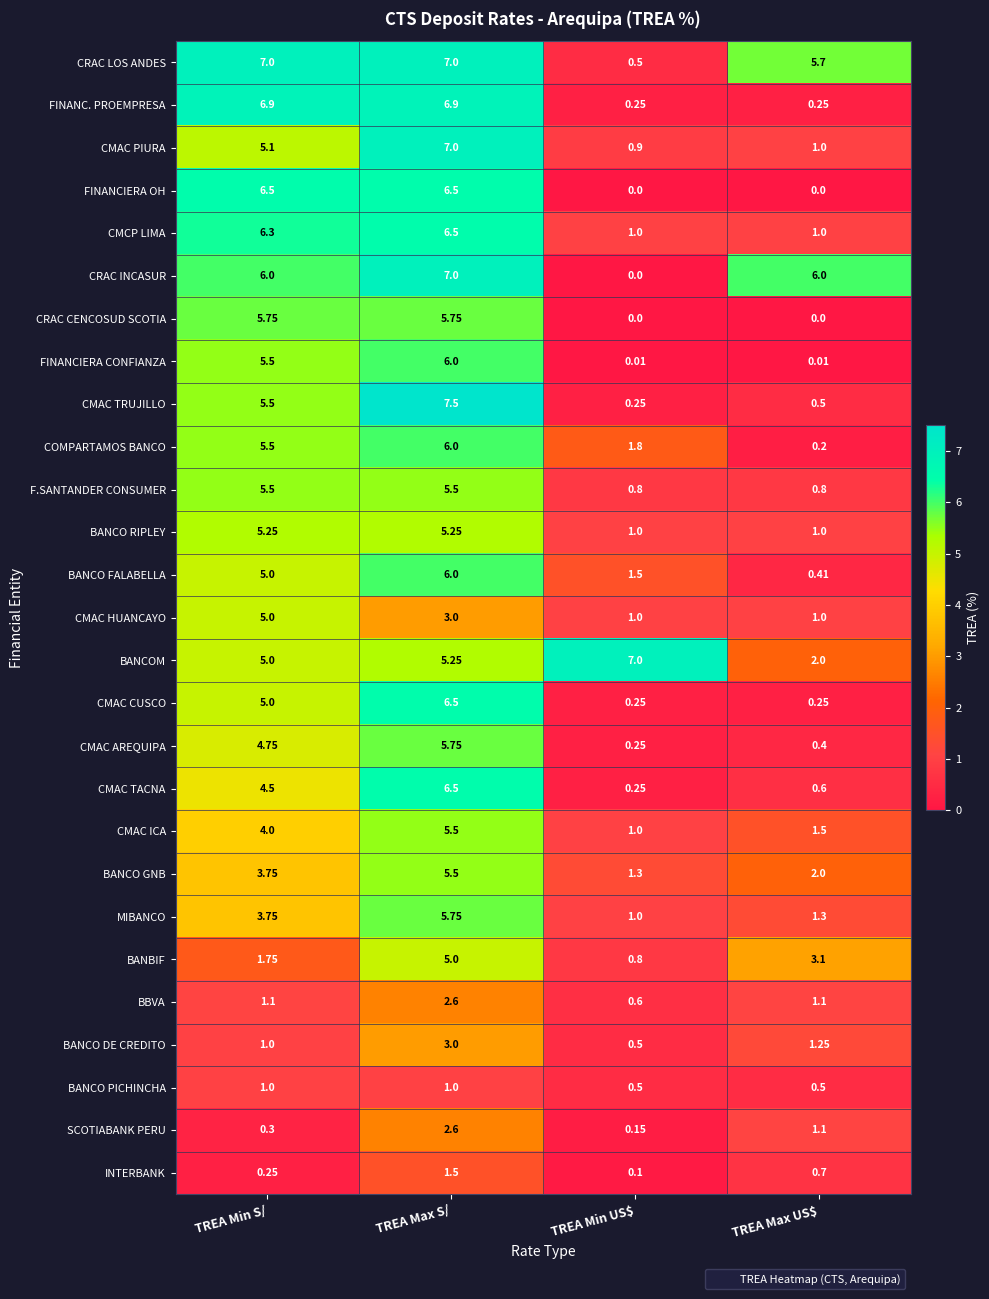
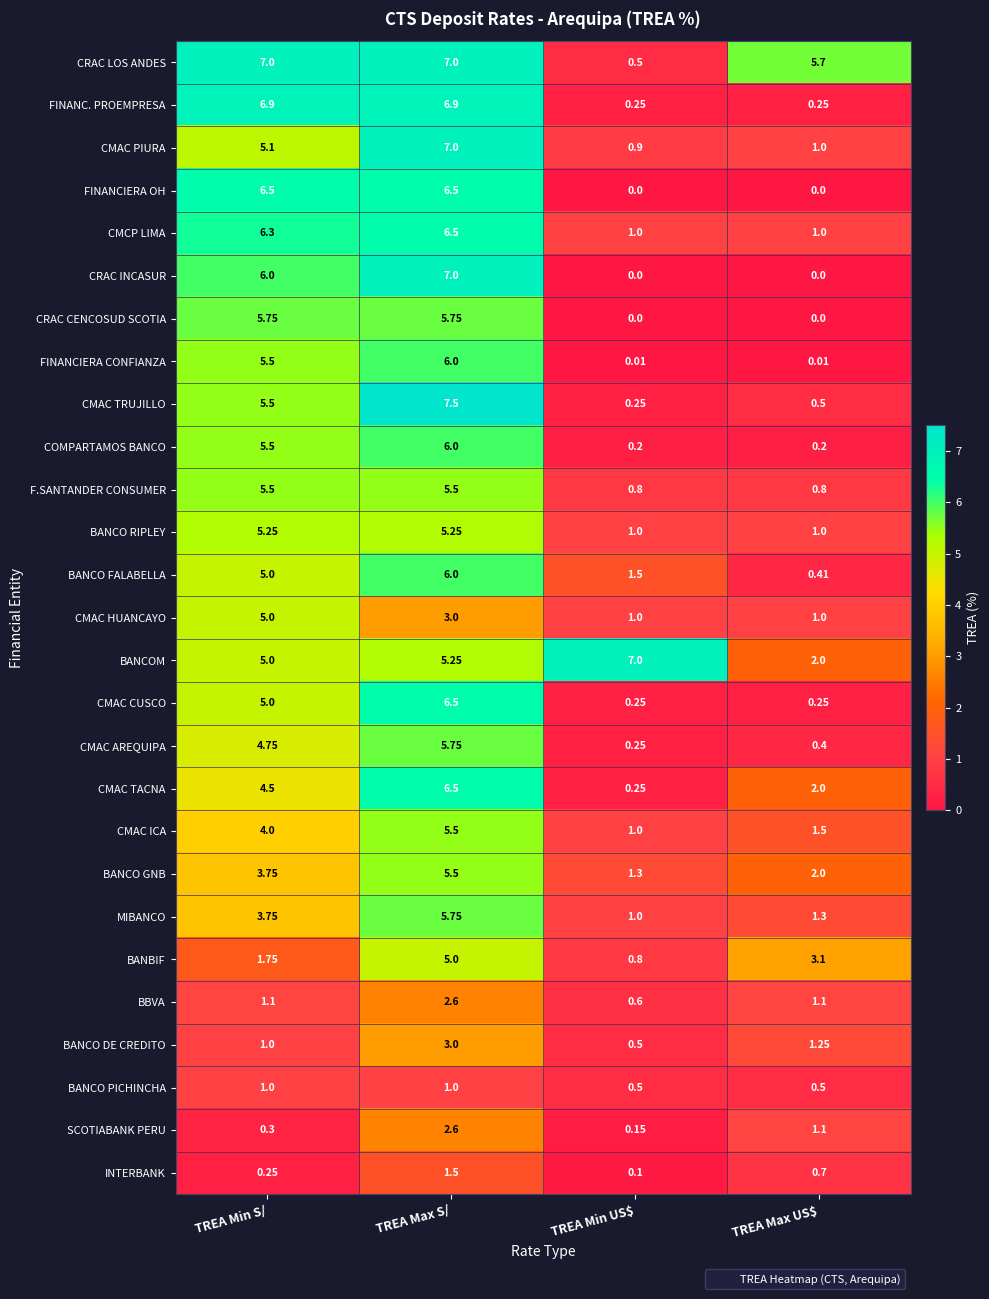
CRAC INCASUR, TREA Max US$: 6.0 -> 0.0
COMPARTAMOS BANCO, TREA Min US$: 1.8 -> 0.2
CMAC TACNA, TREA Max US$: 0.6 -> 2.0
